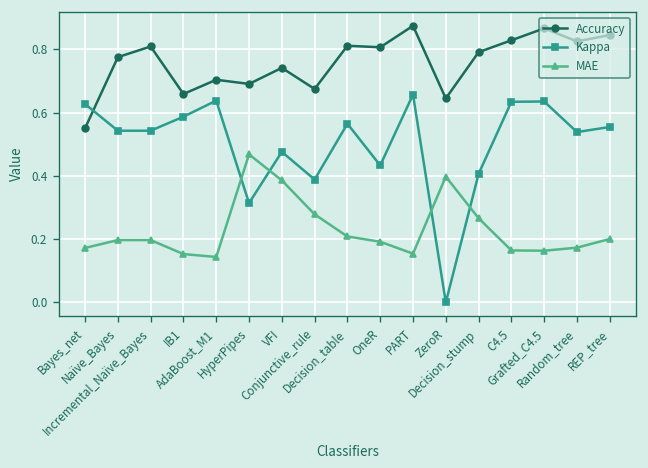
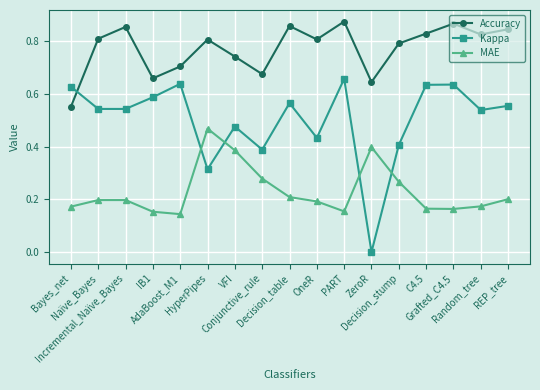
Accuracy, Naïve_Bayes: 0.78 -> 0.81
Accuracy, Incremental_Naïve_Bayes: 0.81 -> 0.85
Accuracy, HyperPipes: 0.69 -> 0.81
Accuracy, Decision_table: 0.81 -> 0.86
